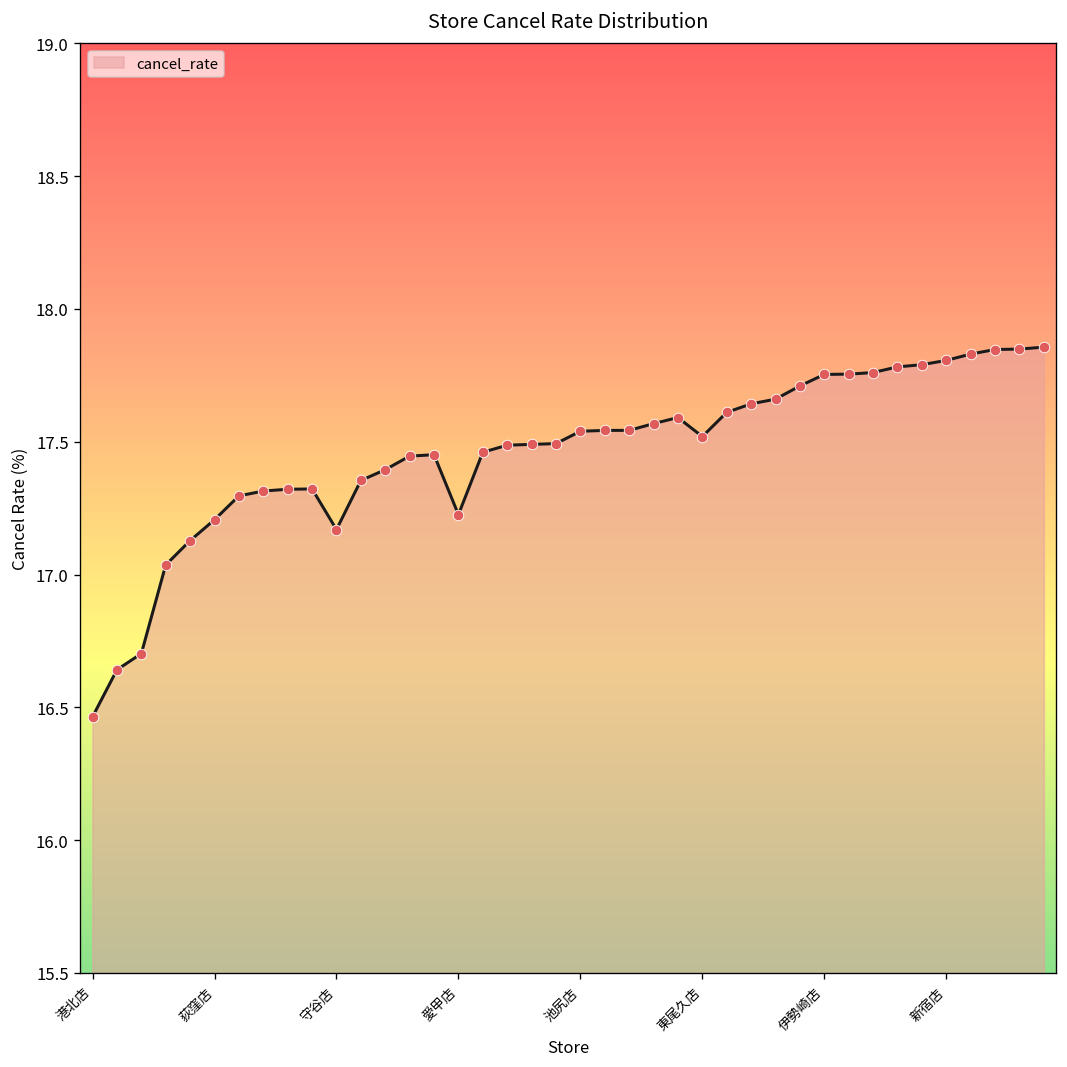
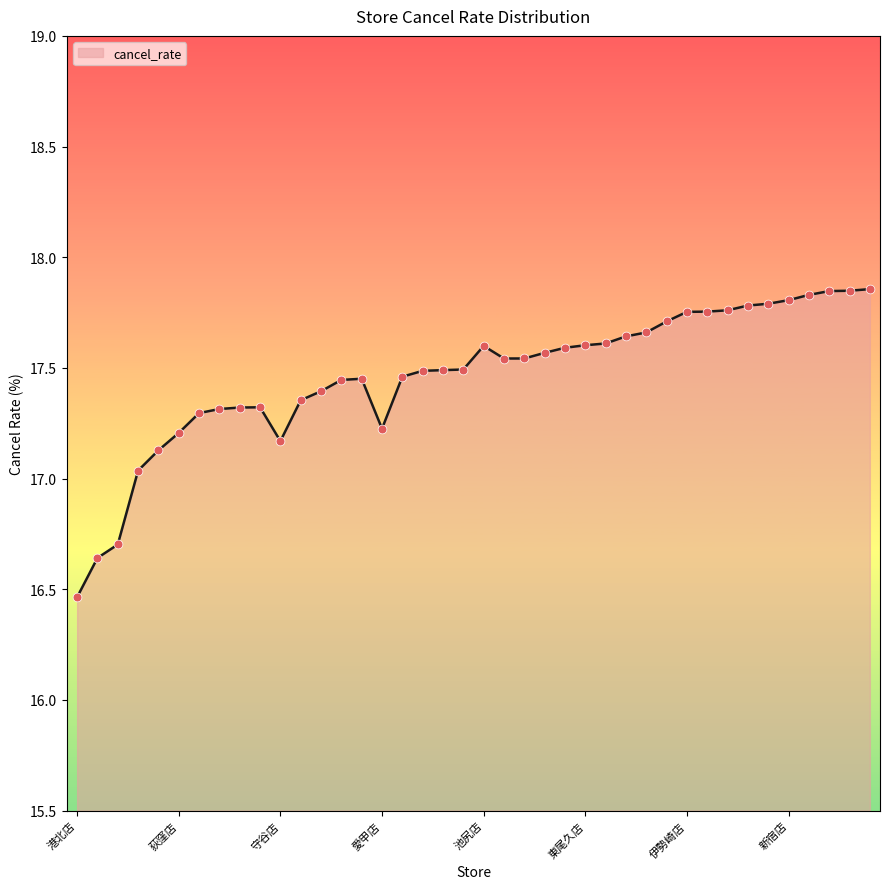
池尻店: 17.54 -> 17.60
東尾久店: 17.52 -> 17.60
